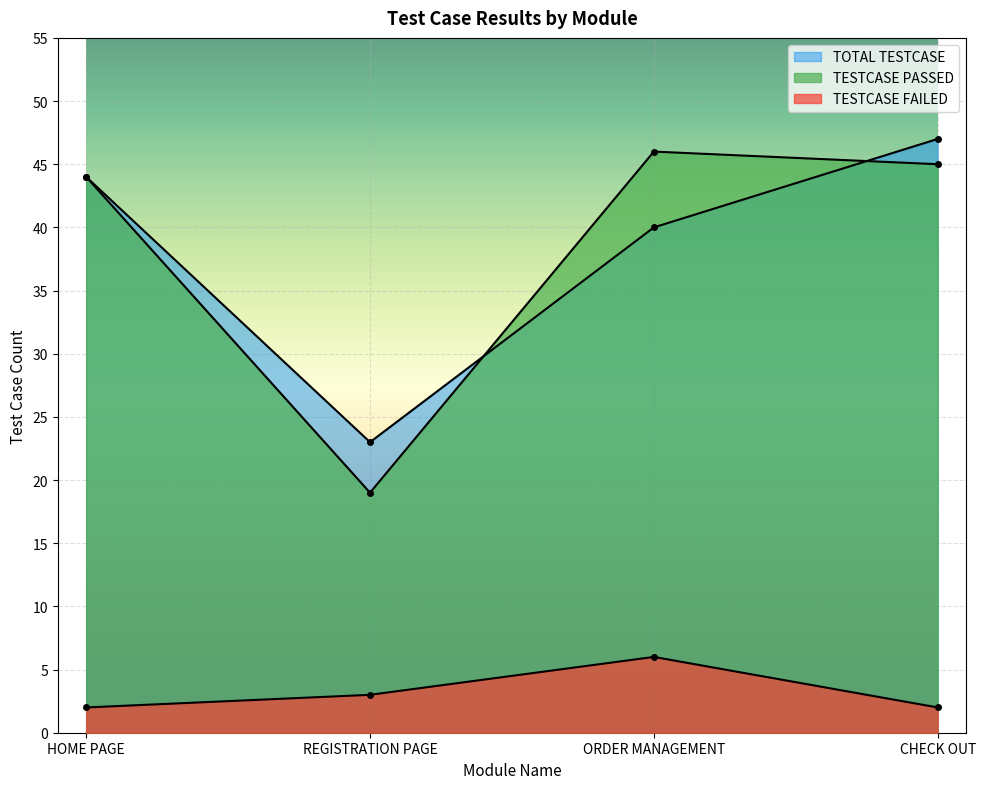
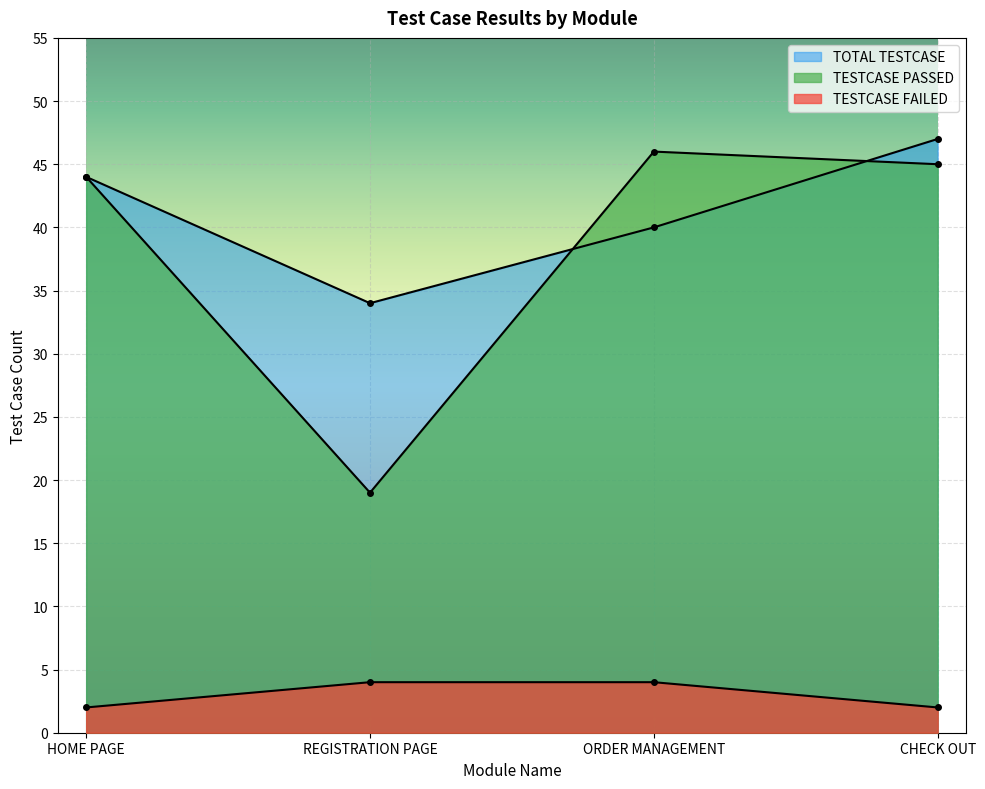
TOTAL TESTCASE, REGISTRATION PAGE: 23 -> 34
TESTCASE FAILED, REGISTRATION PAGE: 3 -> 4
TESTCASE FAILED, ORDER MANAGEMENT: 6 -> 4
